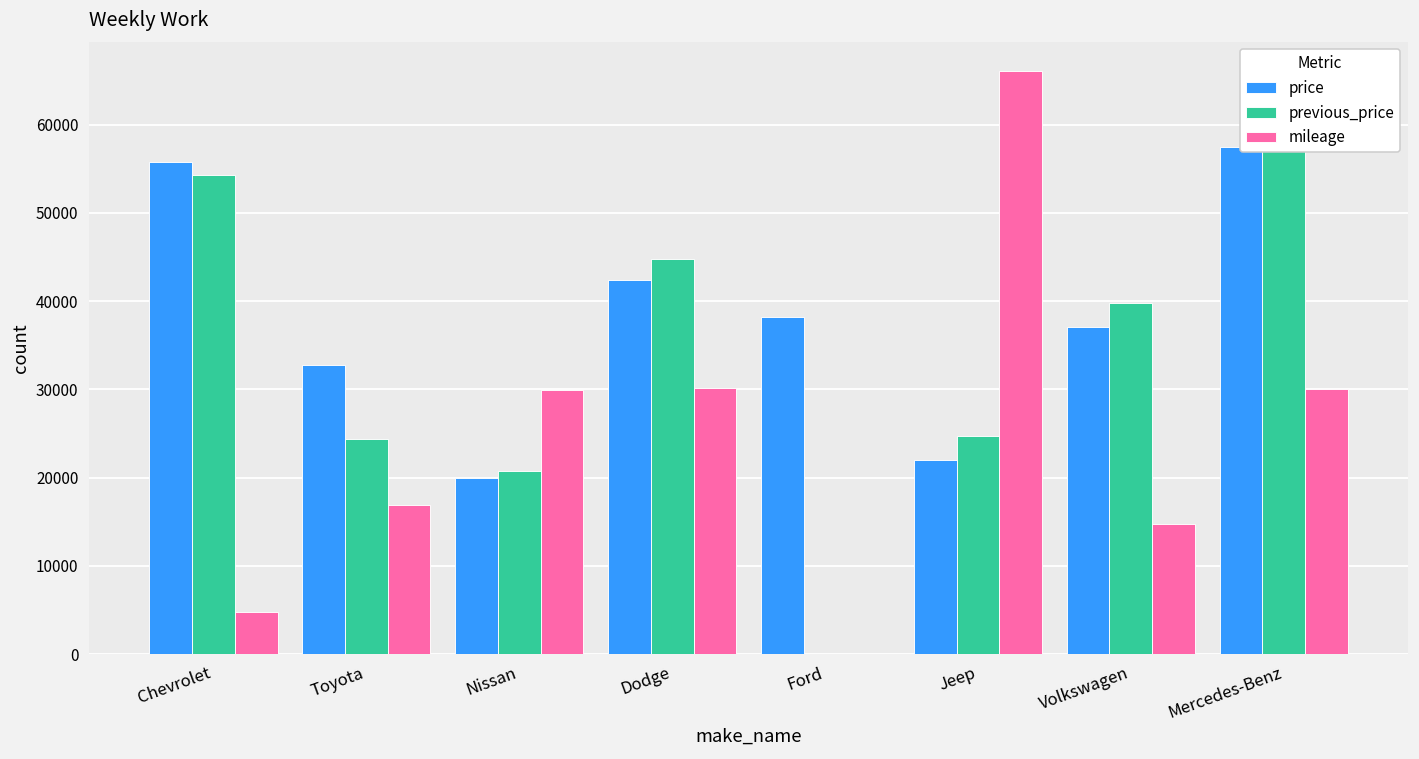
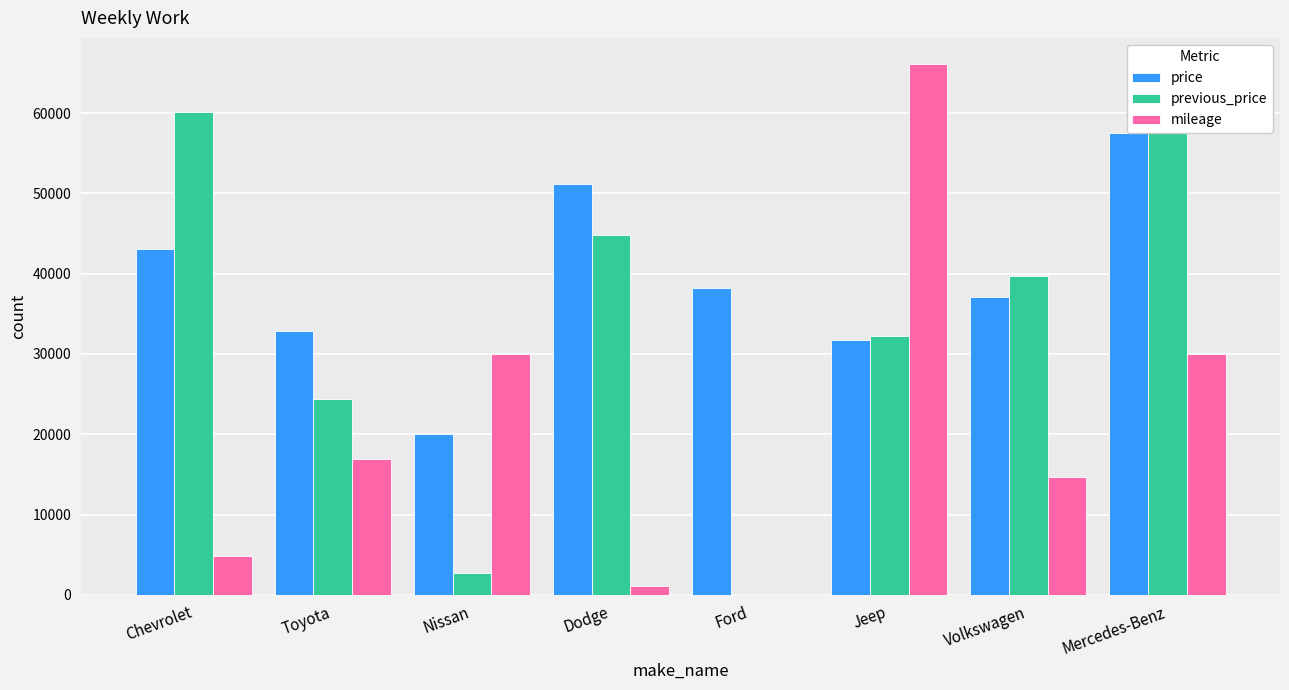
price, Chevrolet: 56000 -> 43000
previous_price, Chevrolet: 54000 -> 60000
previous_price, Nissan: 21000 -> 3000
price, Dodge: 42000 -> 51000
mileage, Dodge: 30000 -> 1000
price, Jeep: 22000 -> 32000
previous_price, Jeep: 25000 -> 32000
